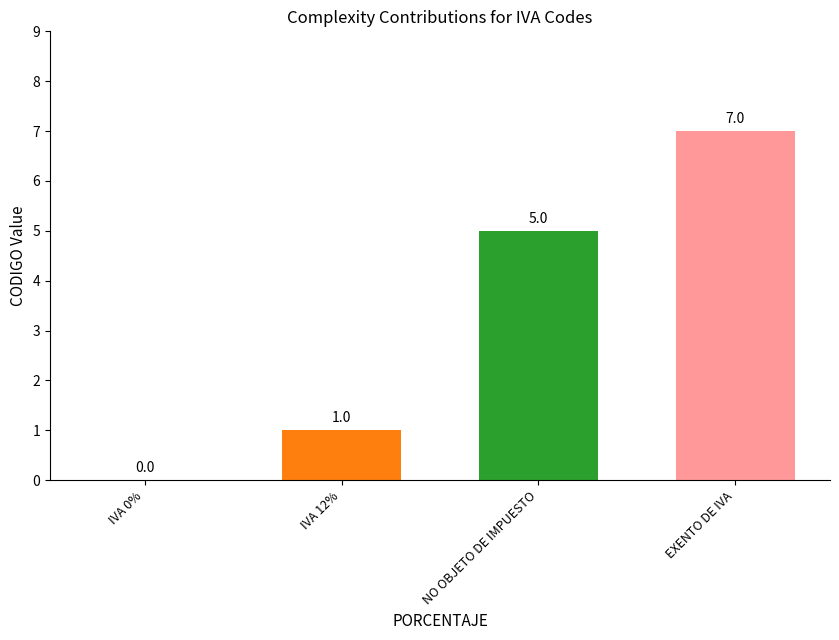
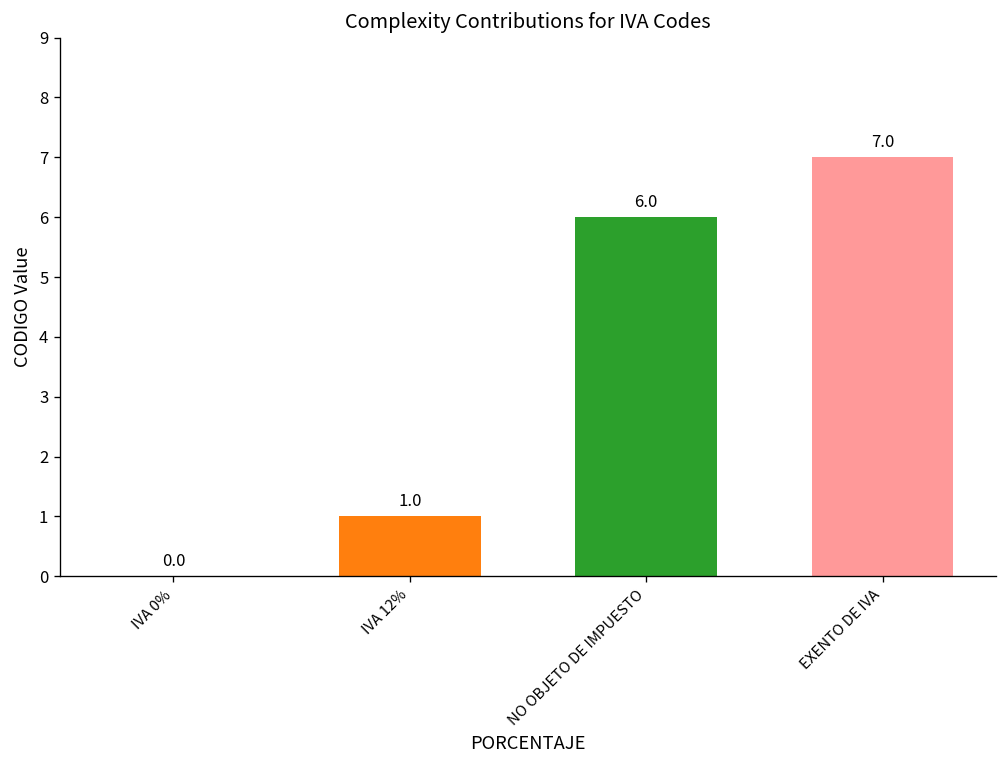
NO OBJETO DE IMPUESTO: 5.0 -> 6.0
